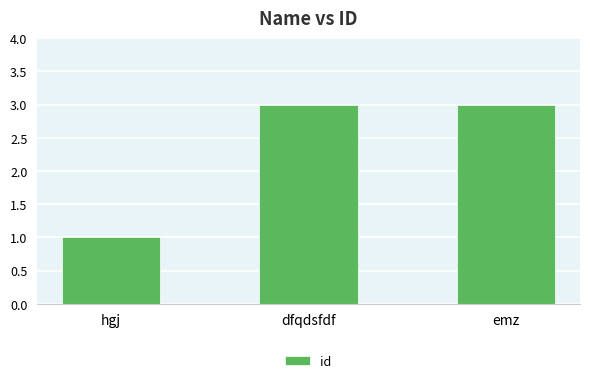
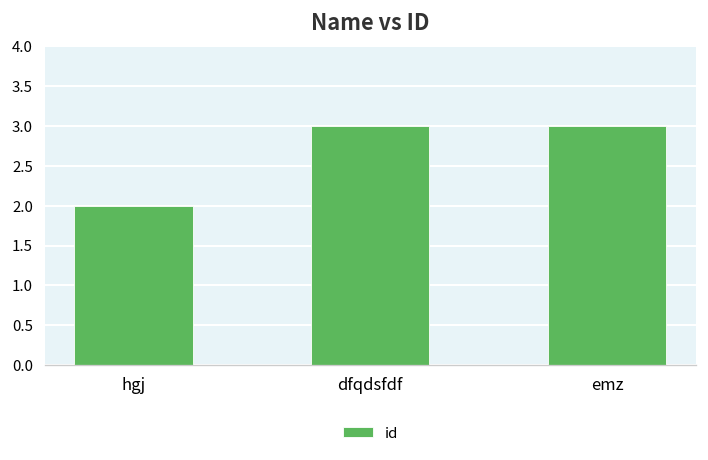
hgj: 1 -> 2
